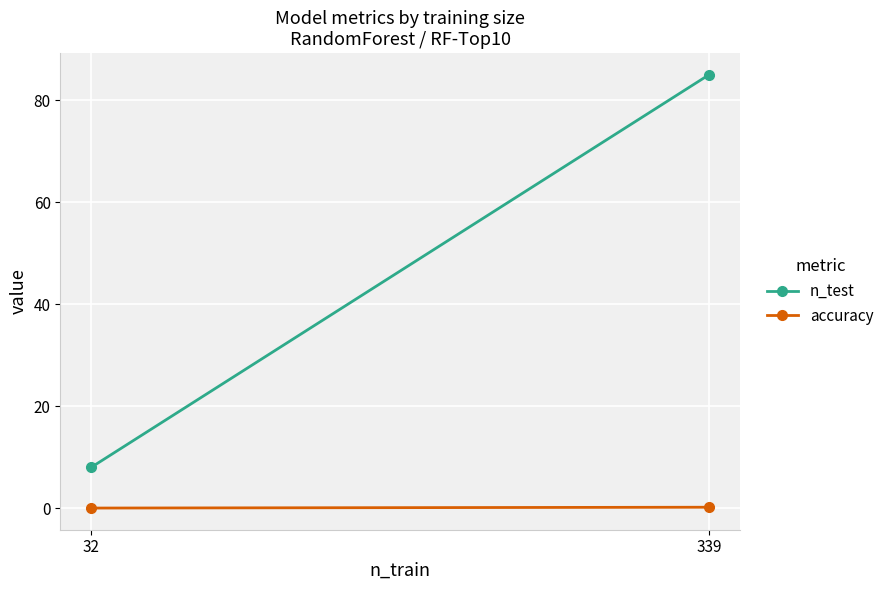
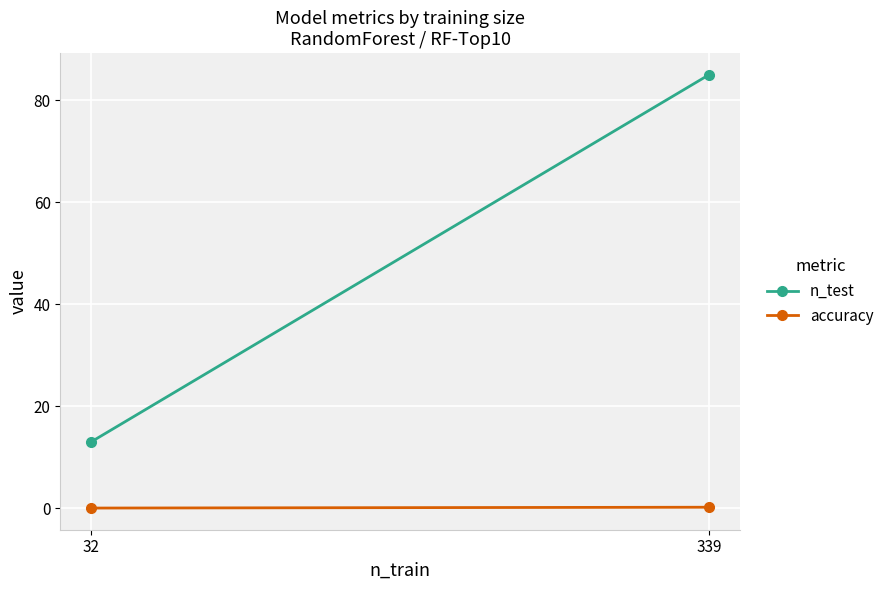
n_test, 32: 8 -> 13
